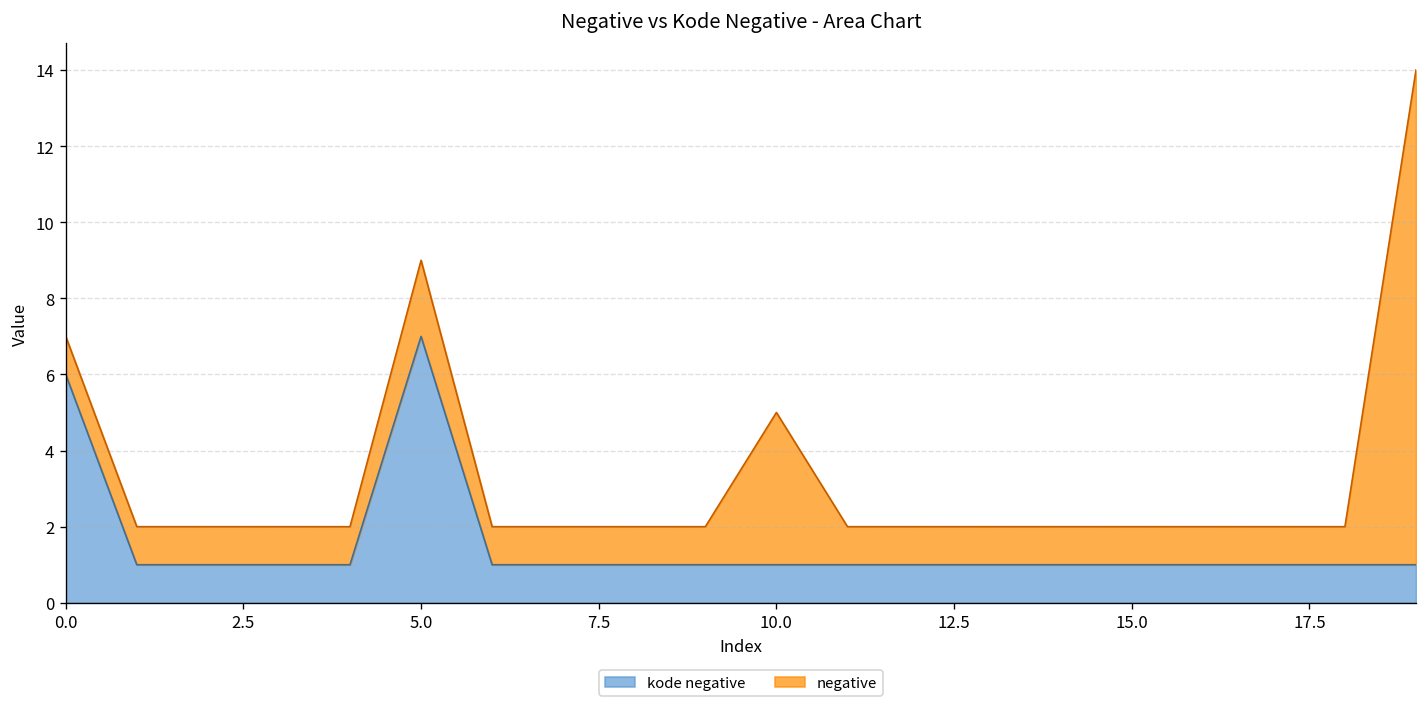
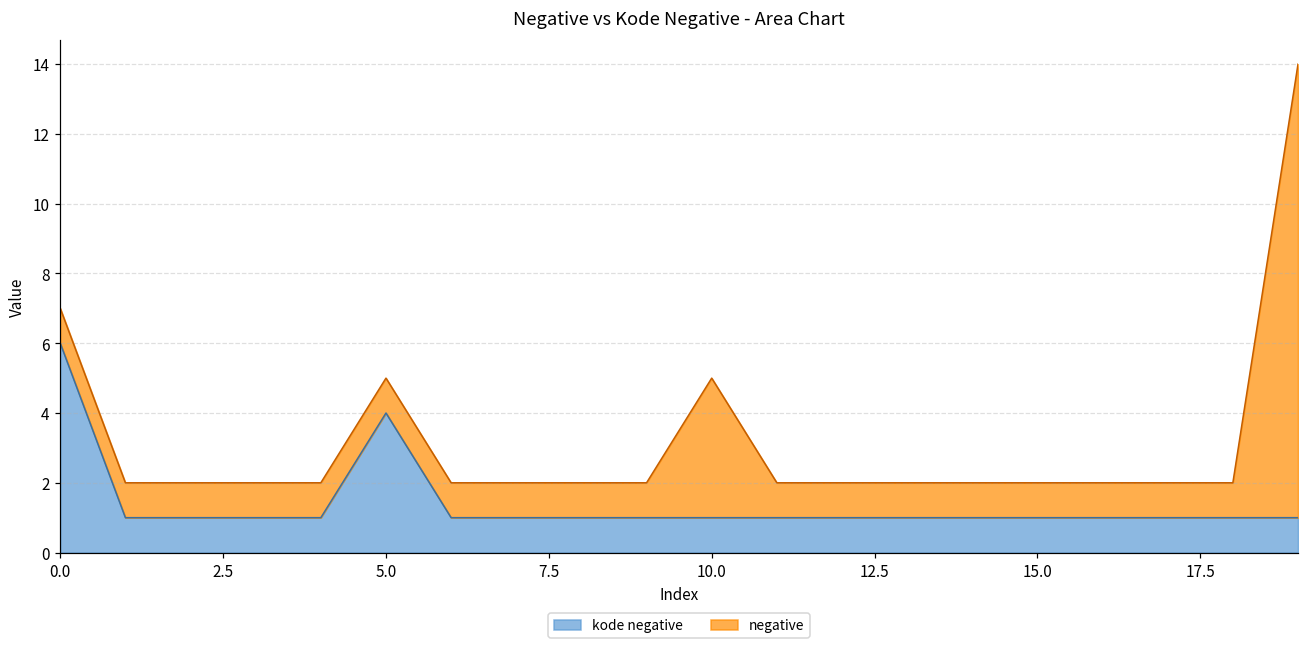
kode negative, 5.0: 7 -> 4
negative, 5.0: 2 -> 1
